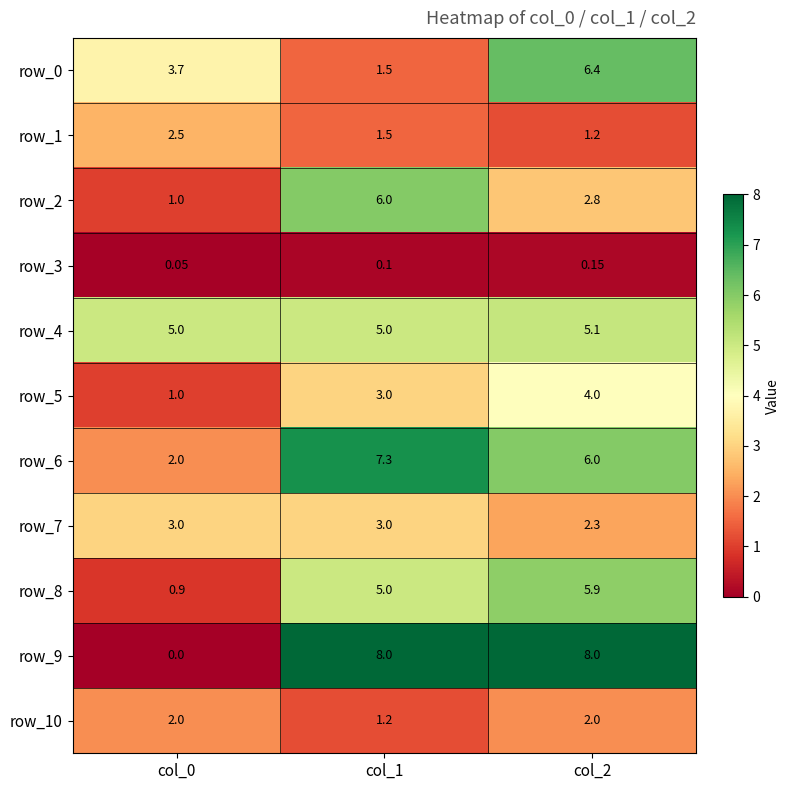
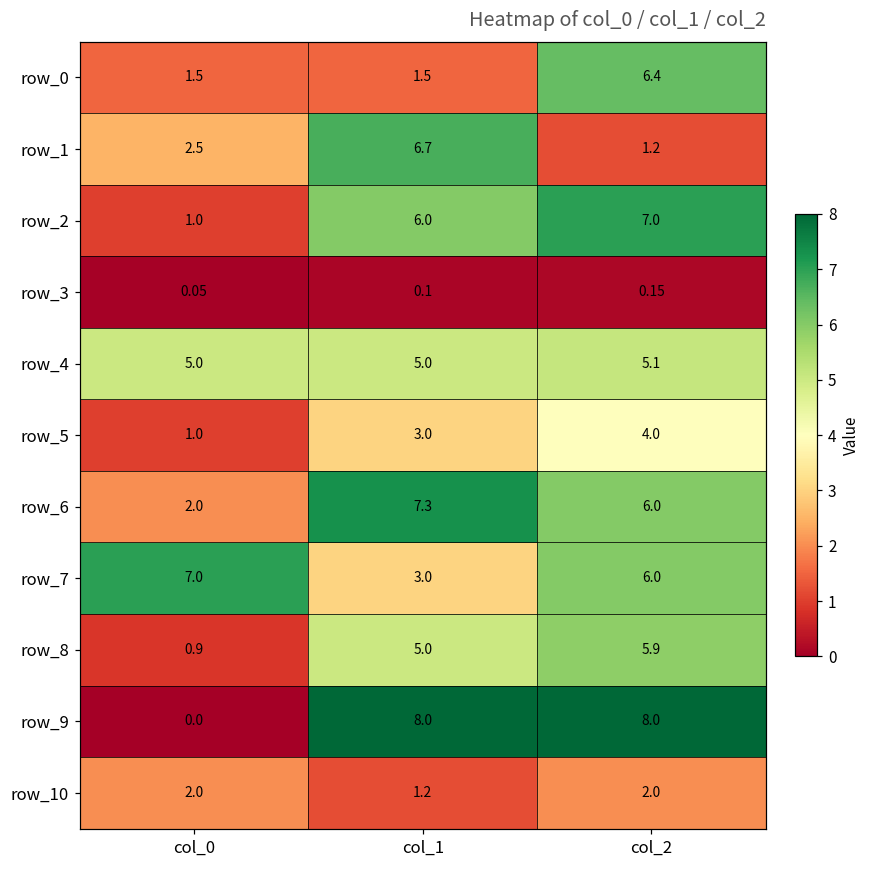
row_0, col_0: 3.7 -> 1.5
row_1, col_1: 1.5 -> 6.7
row_2, col_2: 2.8 -> 7.0
row_7, col_0: 3.0 -> 7.0
row_7, col_2: 2.3 -> 6.0
